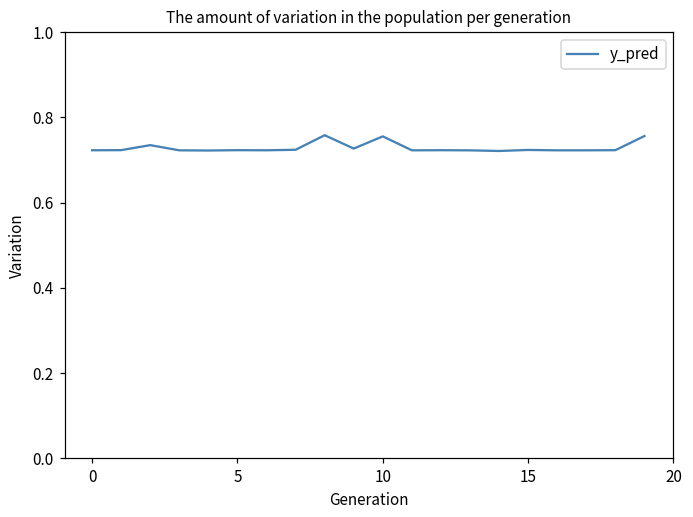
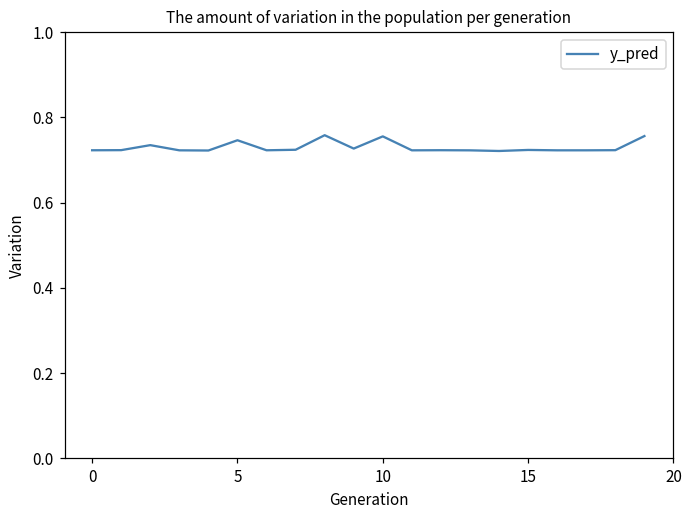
5: 0.72 -> 0.75
